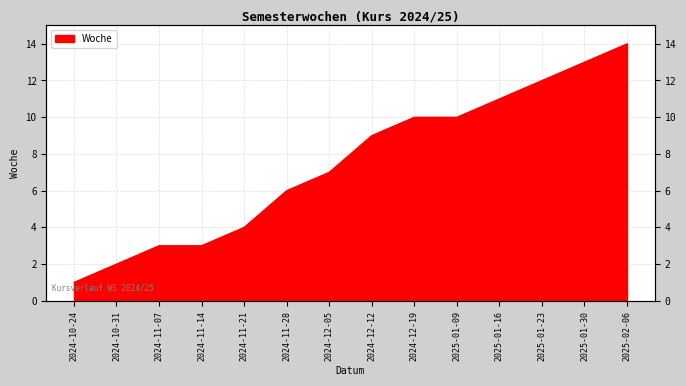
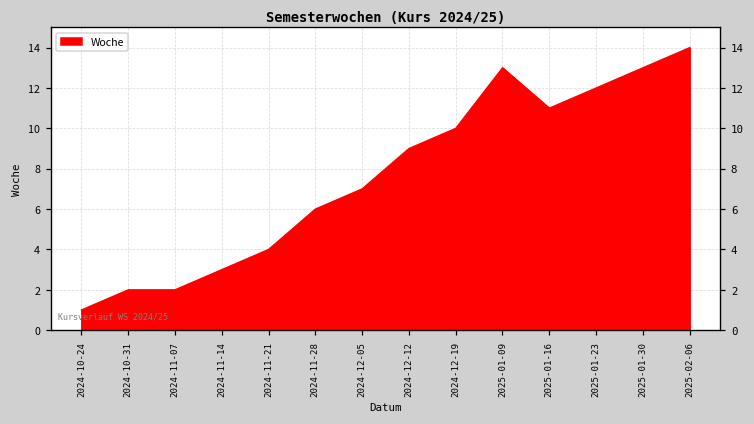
2024-11-07: 3 -> 2
2025-01-09: 10 -> 13
